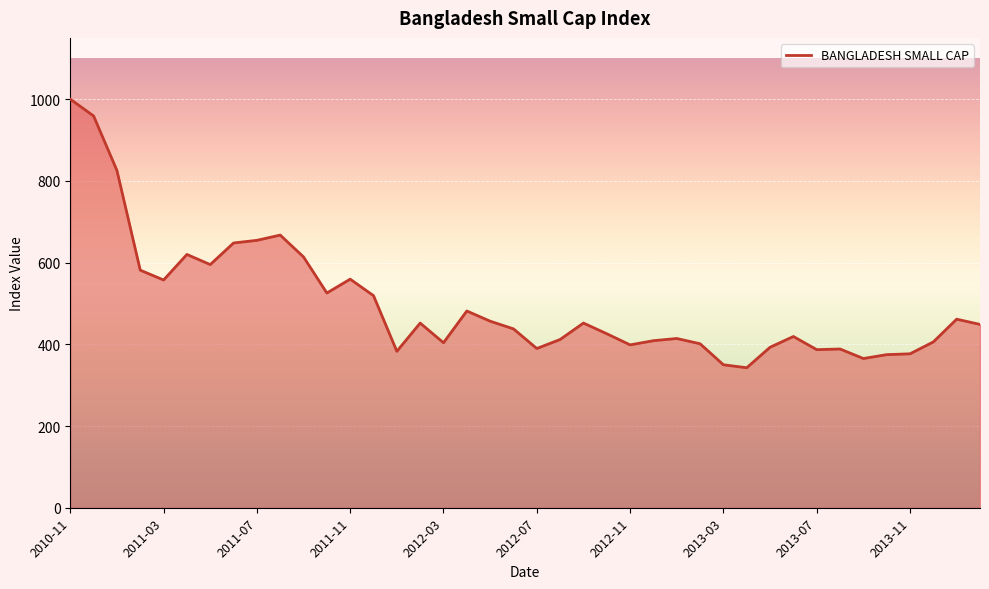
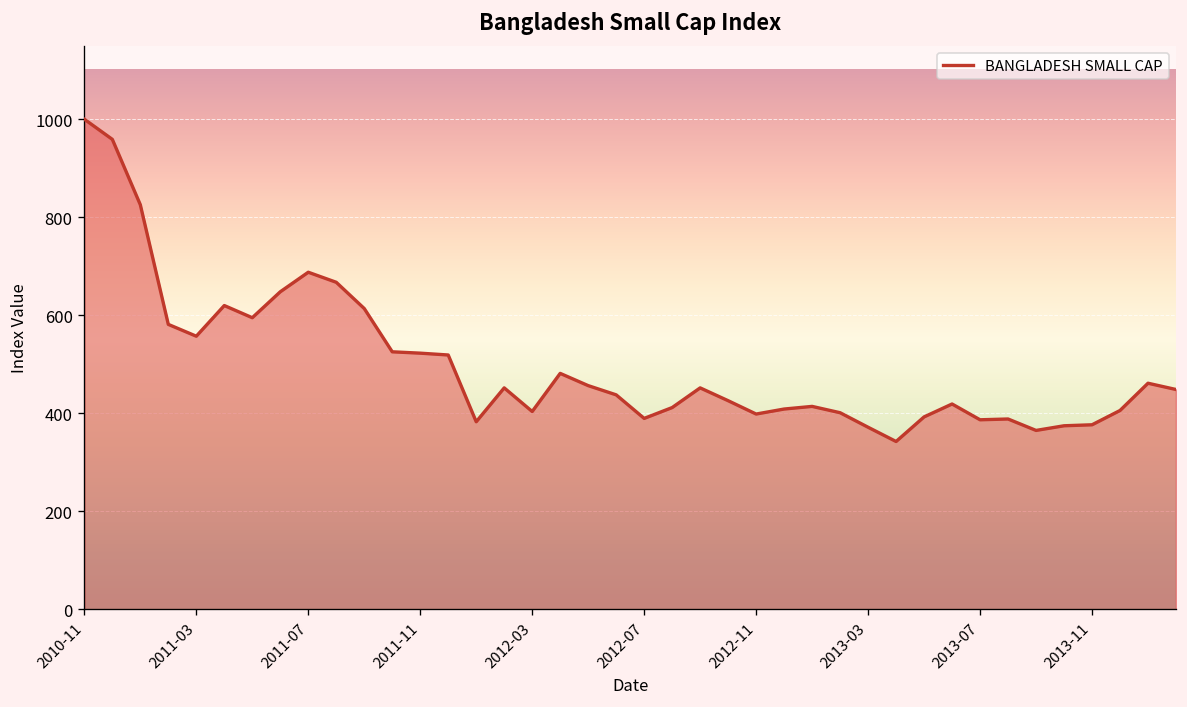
2011-07: 650 -> 690
2011-11: 560 -> 520
2013-03: 350 -> 370
